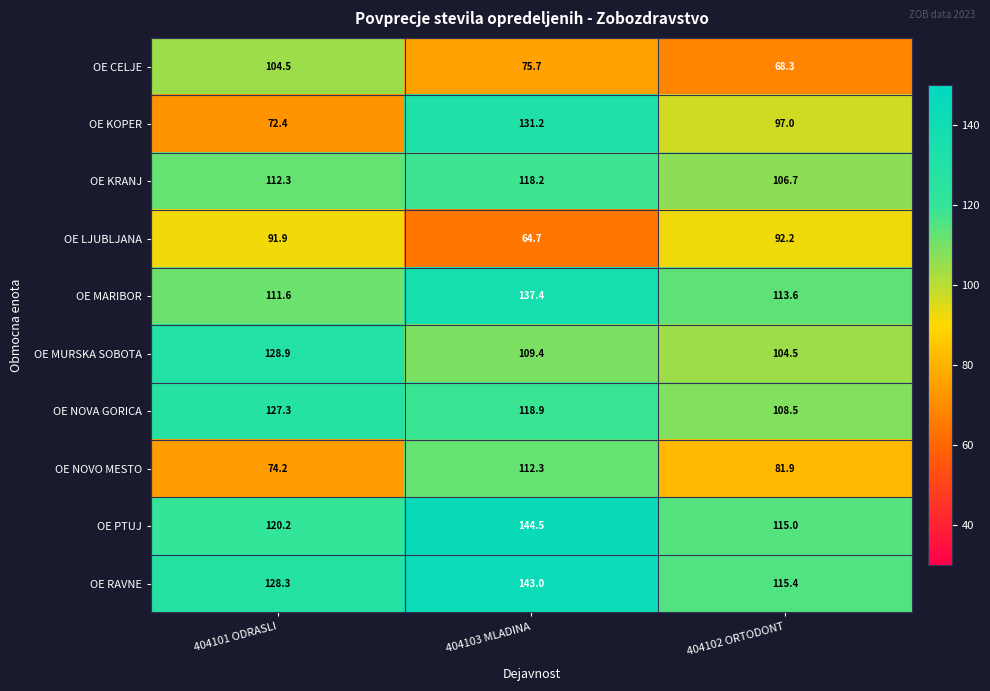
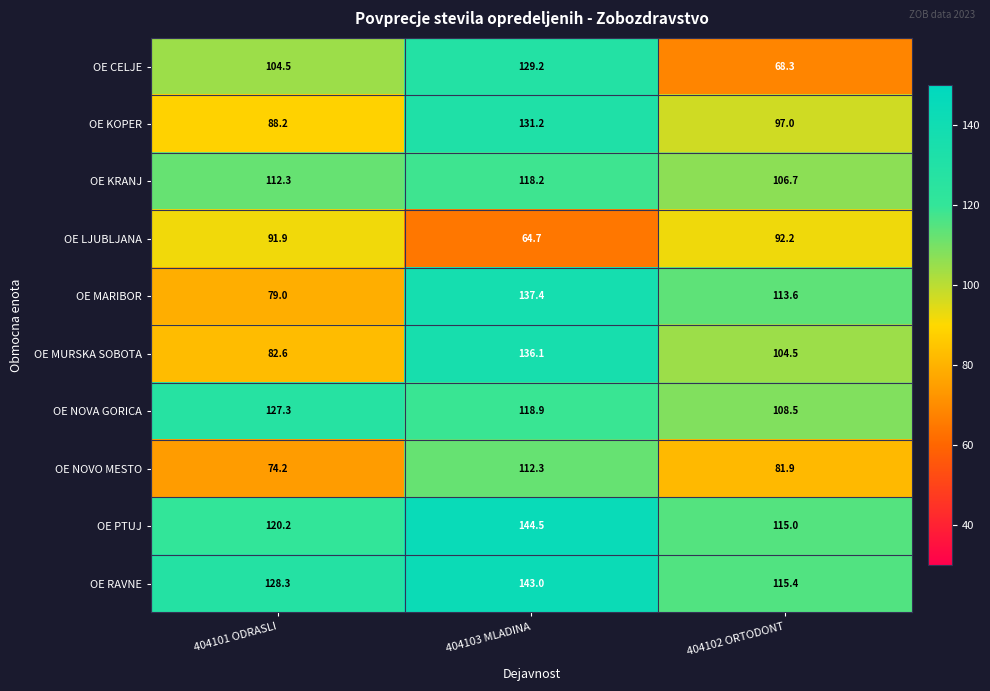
OE CELJE, 404103 MLADINA: 75.7 -> 129.2
OE KOPER, 404101 ODRASLI: 72.4 -> 88.2
OE MARIBOR, 404101 ODRASLI: 111.6 -> 79.0
OE MURSKA SOBOTA, 404101 ODRASLI: 128.9 -> 82.6
OE MURSKA SOBOTA, 404103 MLADINA: 109.4 -> 136.1
